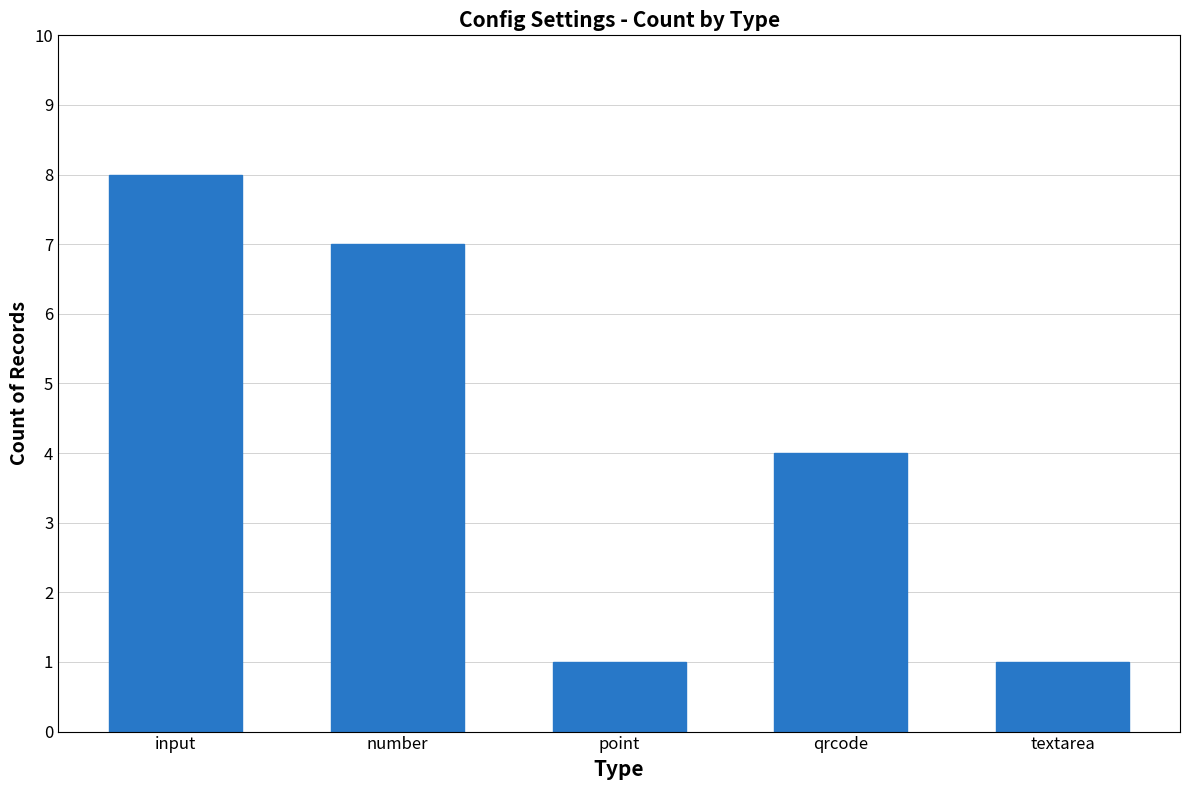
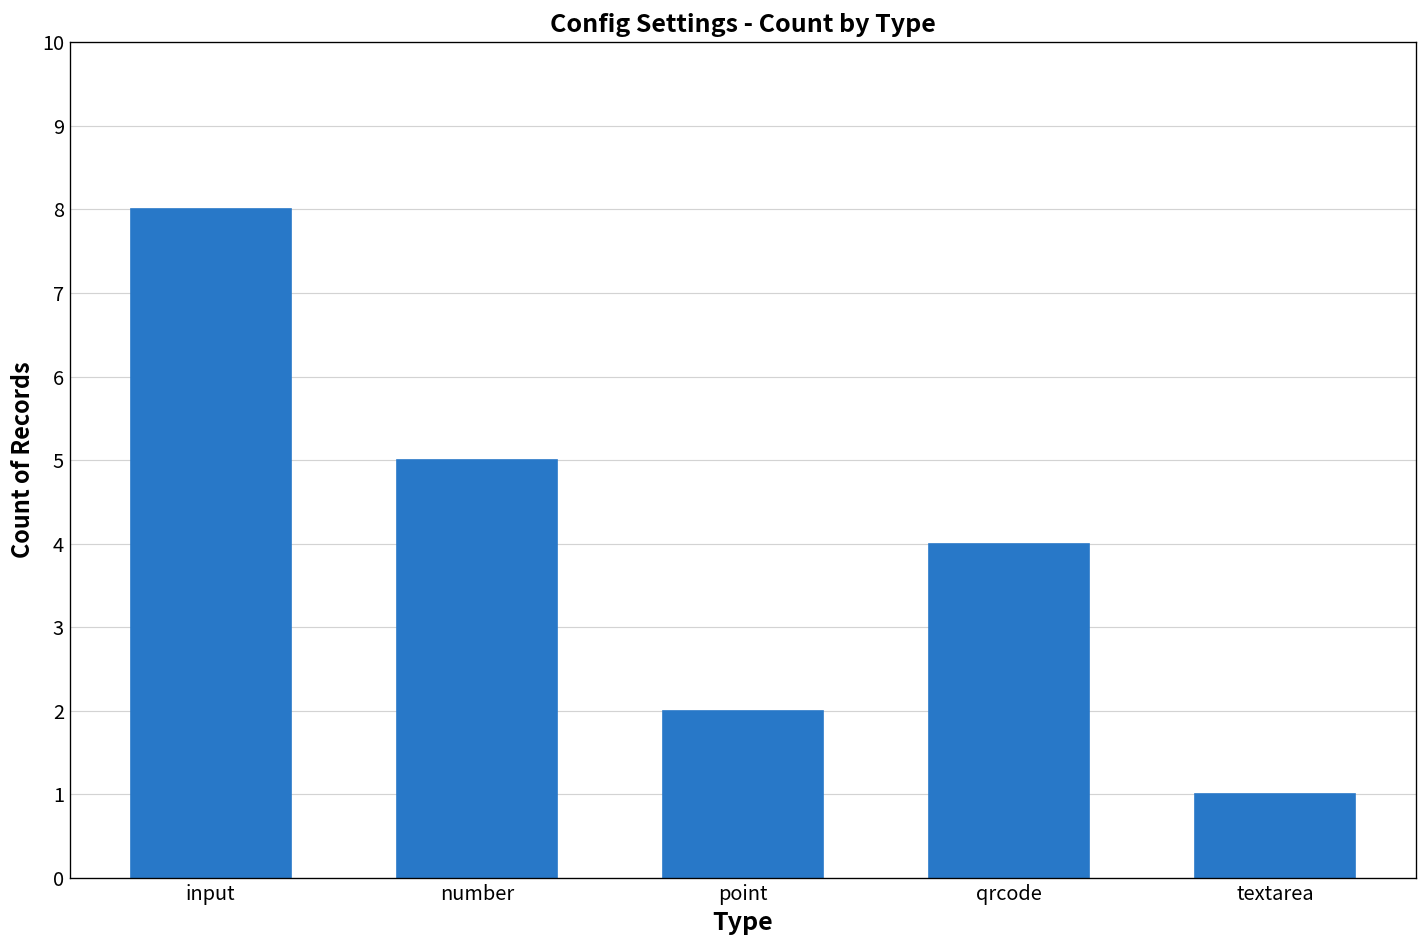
number: 7 -> 5
point: 1 -> 2
